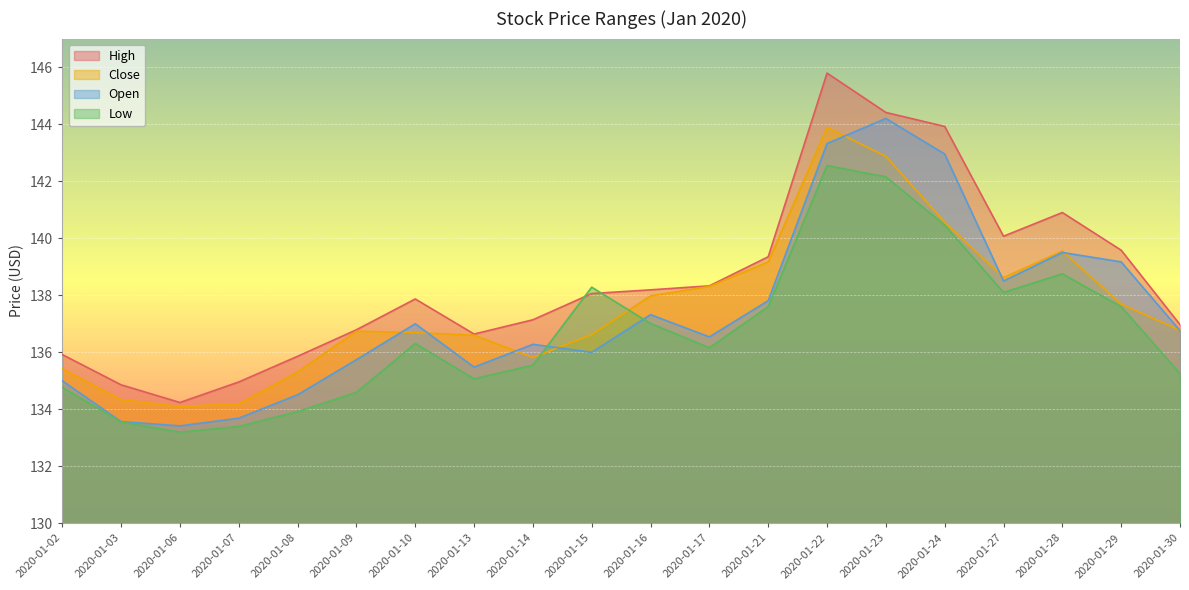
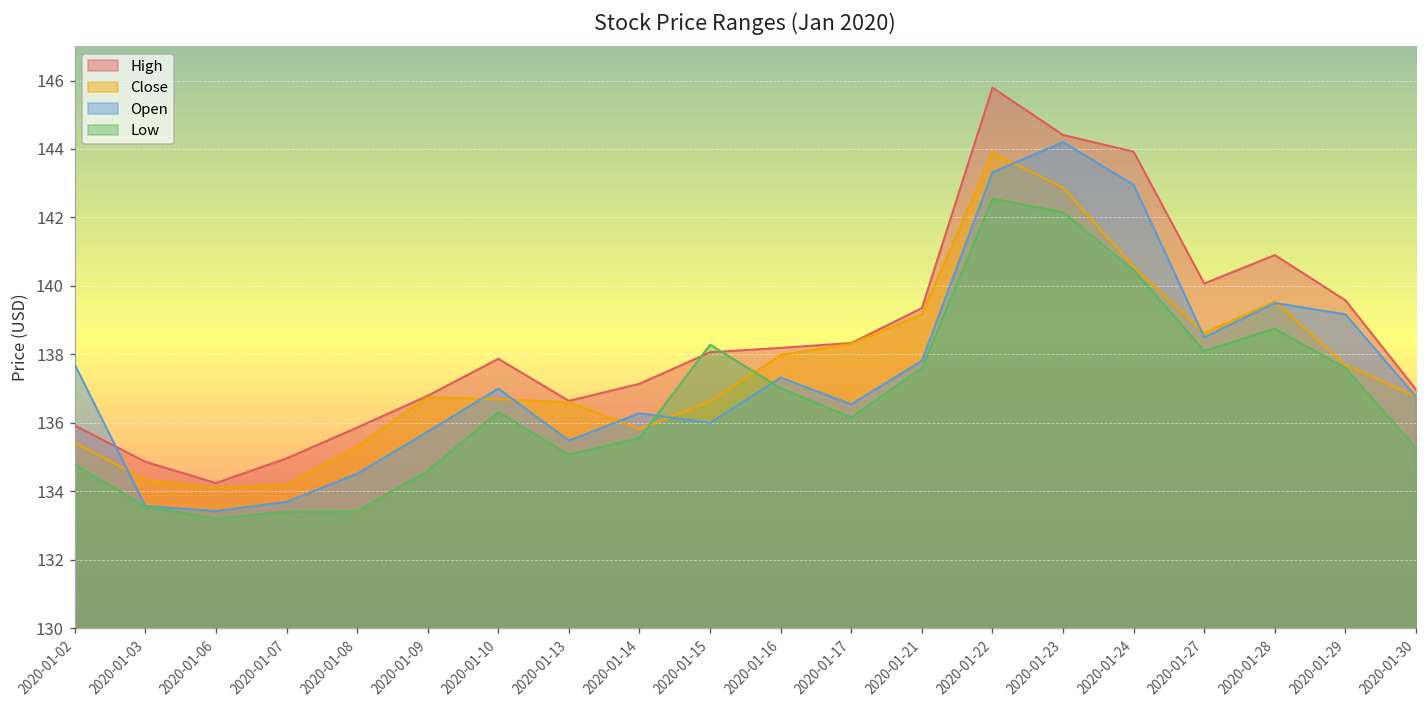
Open, 2020-01-02: 135.0 -> 137.7
Low, 2020-01-08: 133.9 -> 133.4
